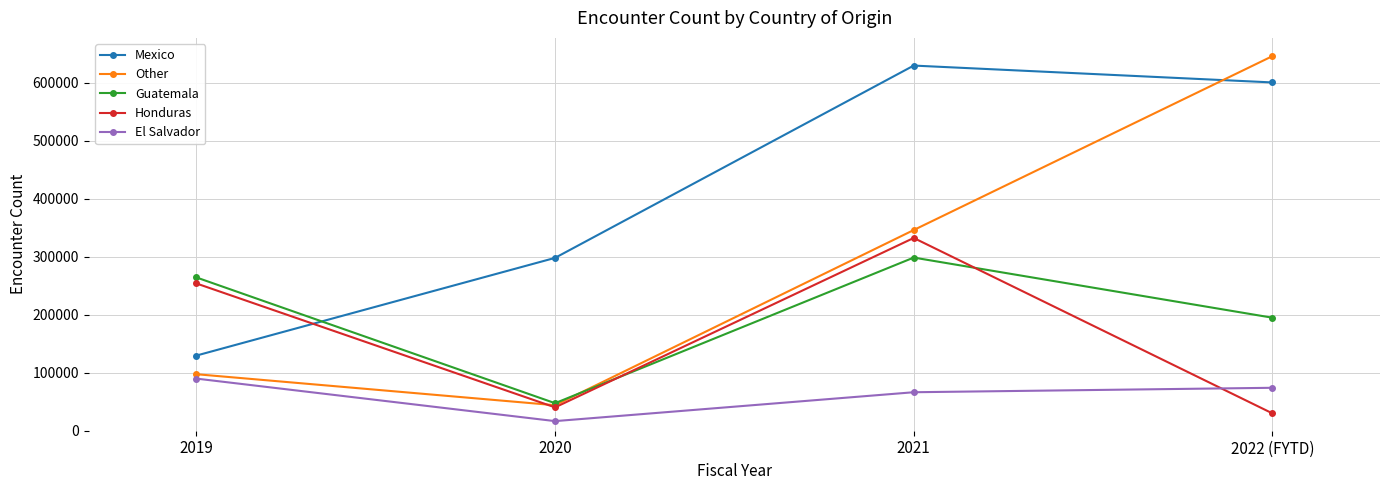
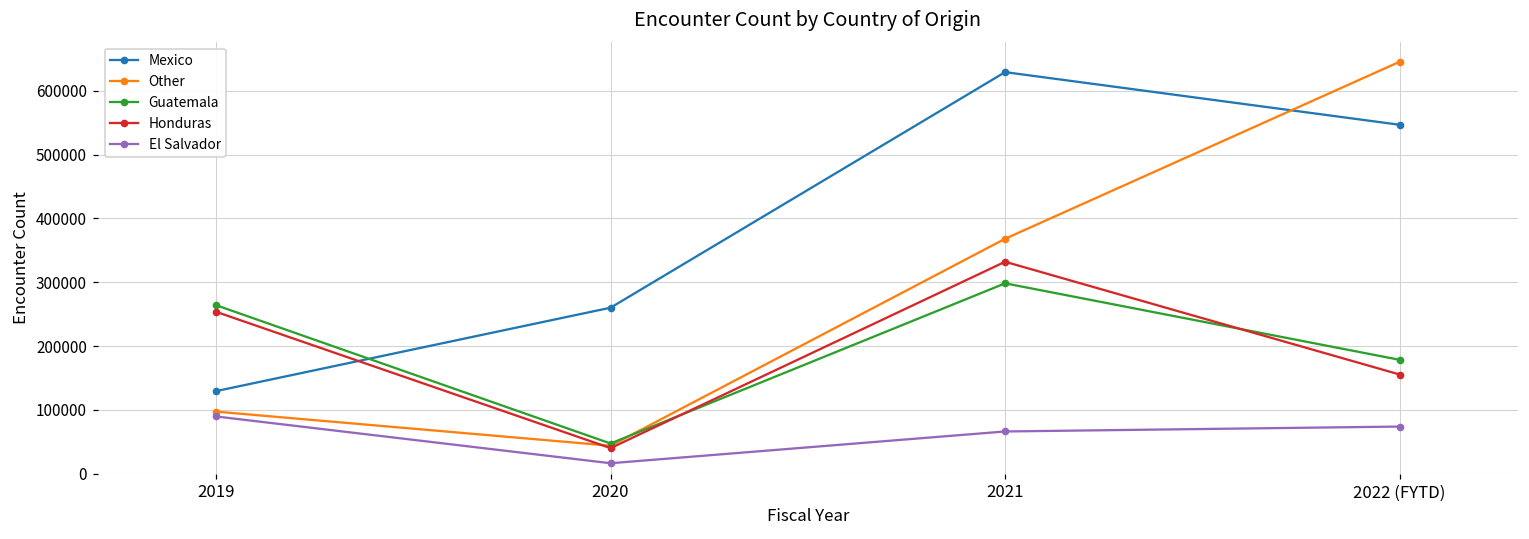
Mexico, 2020: 300000 -> 260000
Other, 2021: 350000 -> 370000
Mexico, 2022 (FYTD): 600000 -> 550000
Guatemala, 2022 (FYTD): 190000 -> 180000
Honduras, 2022 (FYTD): 30000 -> 160000
